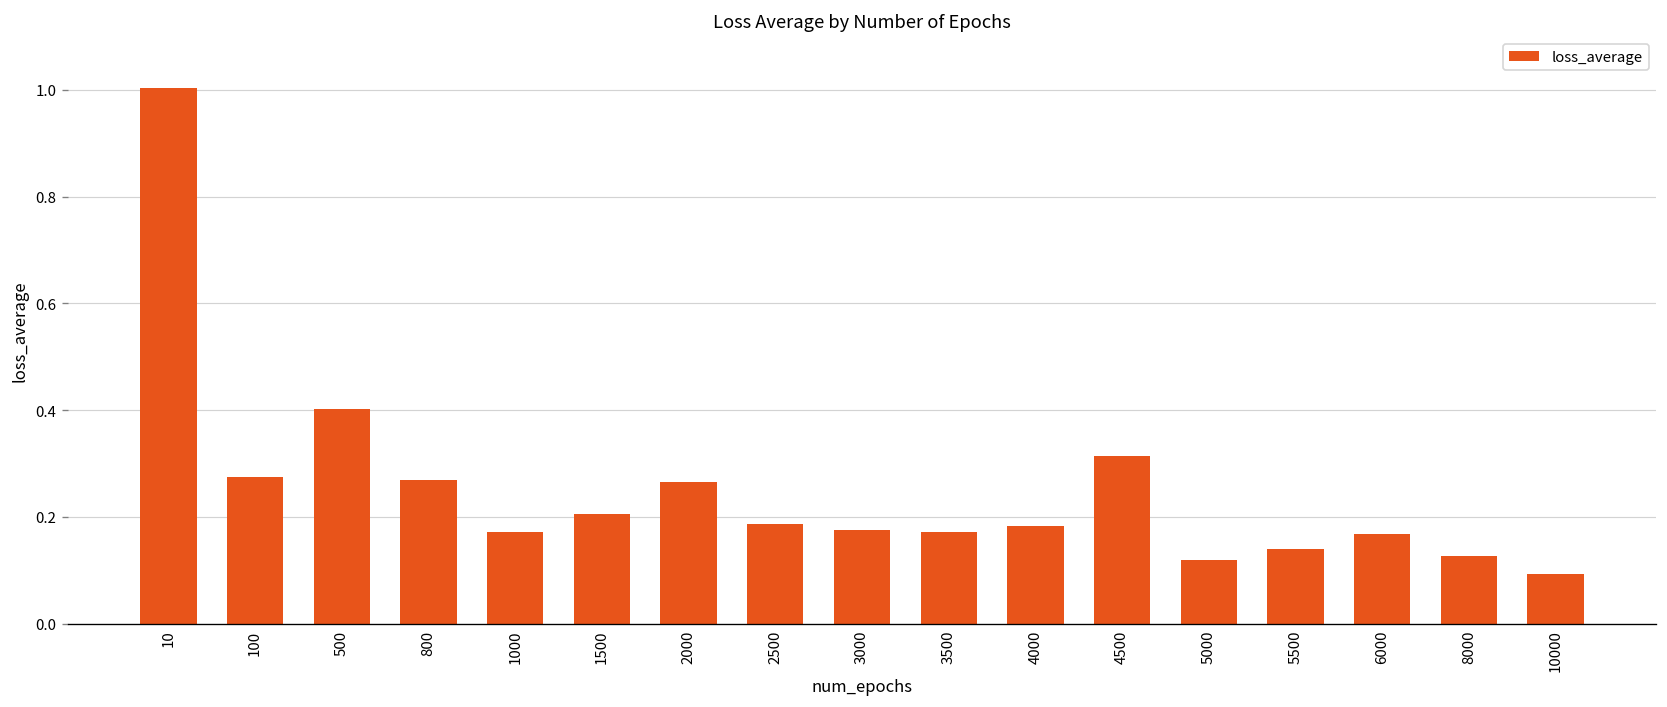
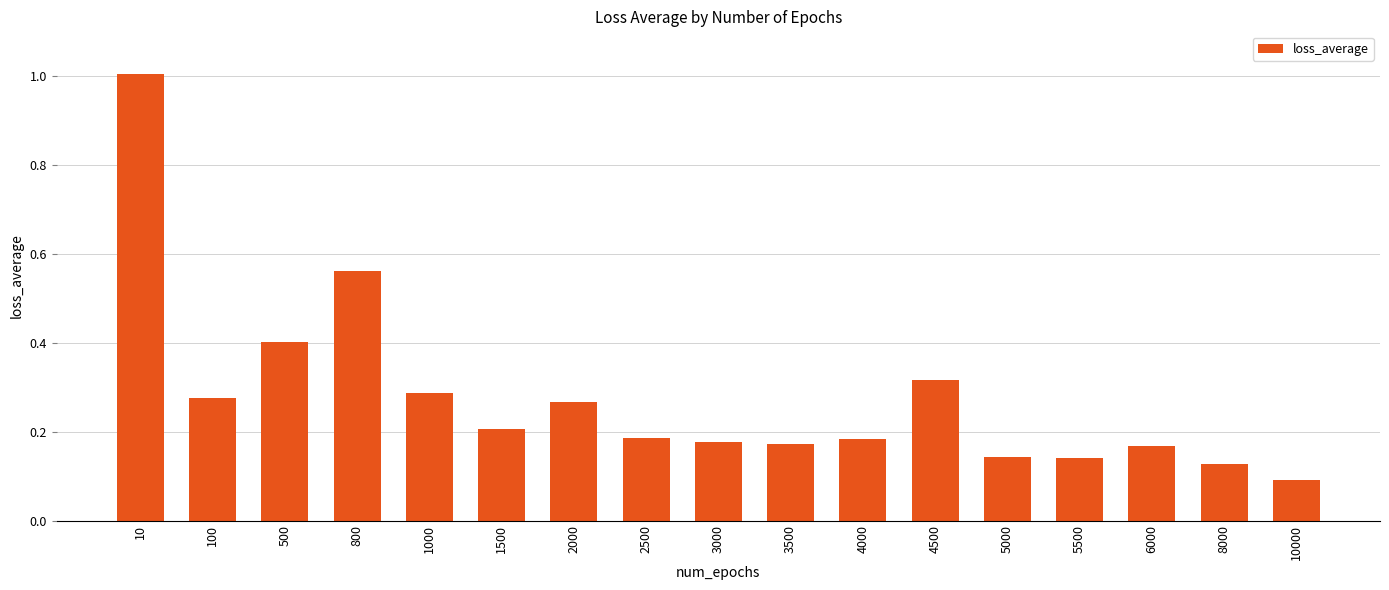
800: 0.27 -> 0.56
1000: 0.17 -> 0.29
5000: 0.12 -> 0.14
